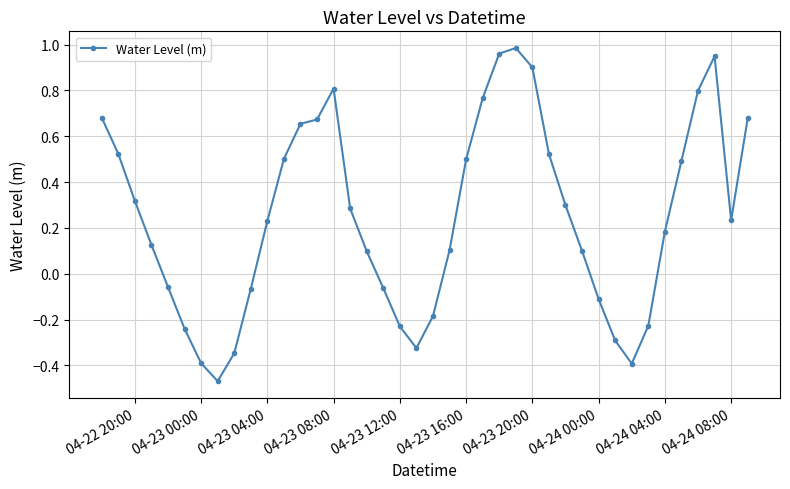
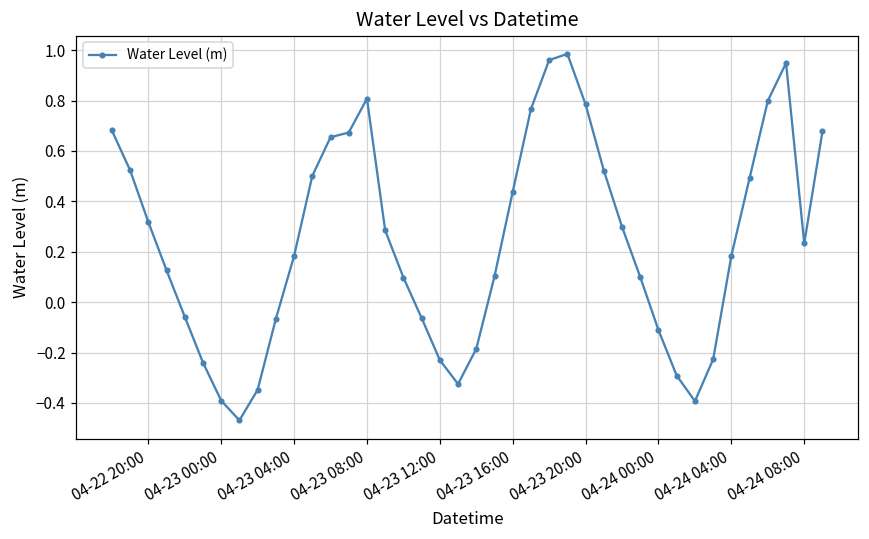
04-23 04:00: 0.23 -> 0.18
04-23 16:00: 0.50 -> 0.44
04-23 20:00: 0.90 -> 0.78
